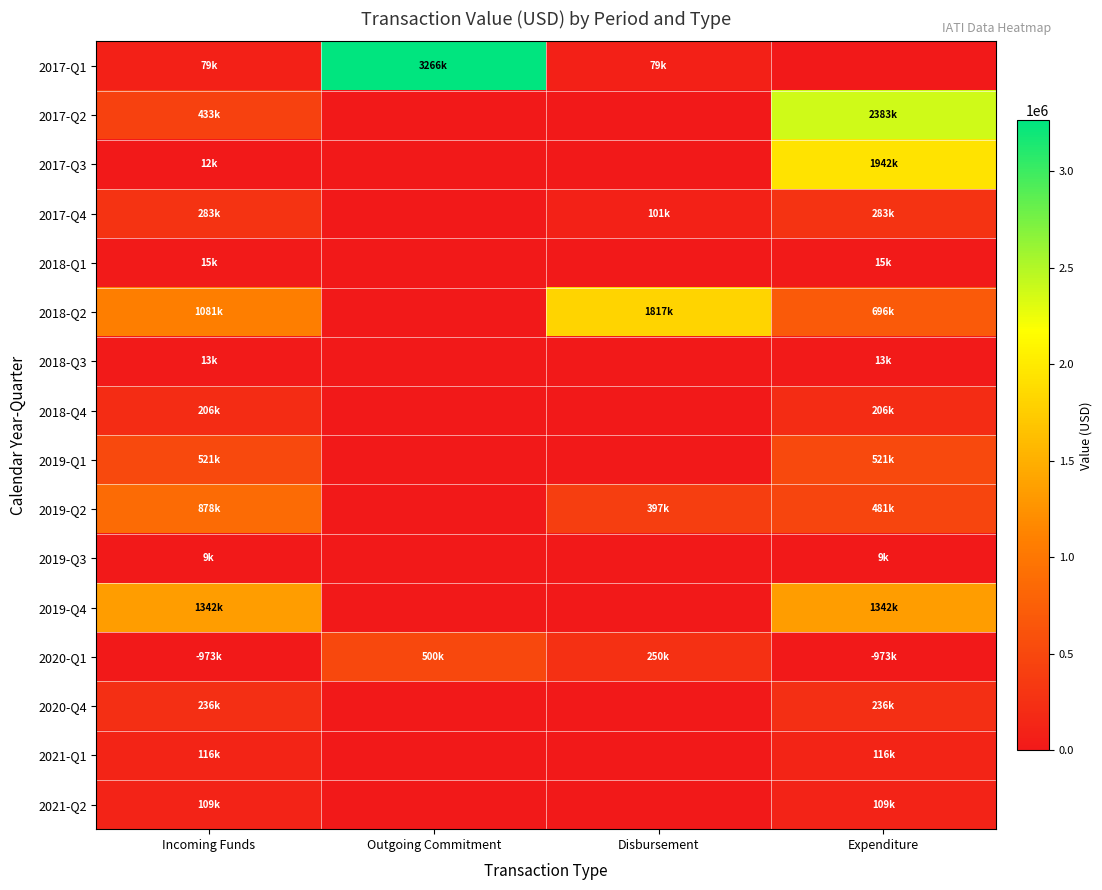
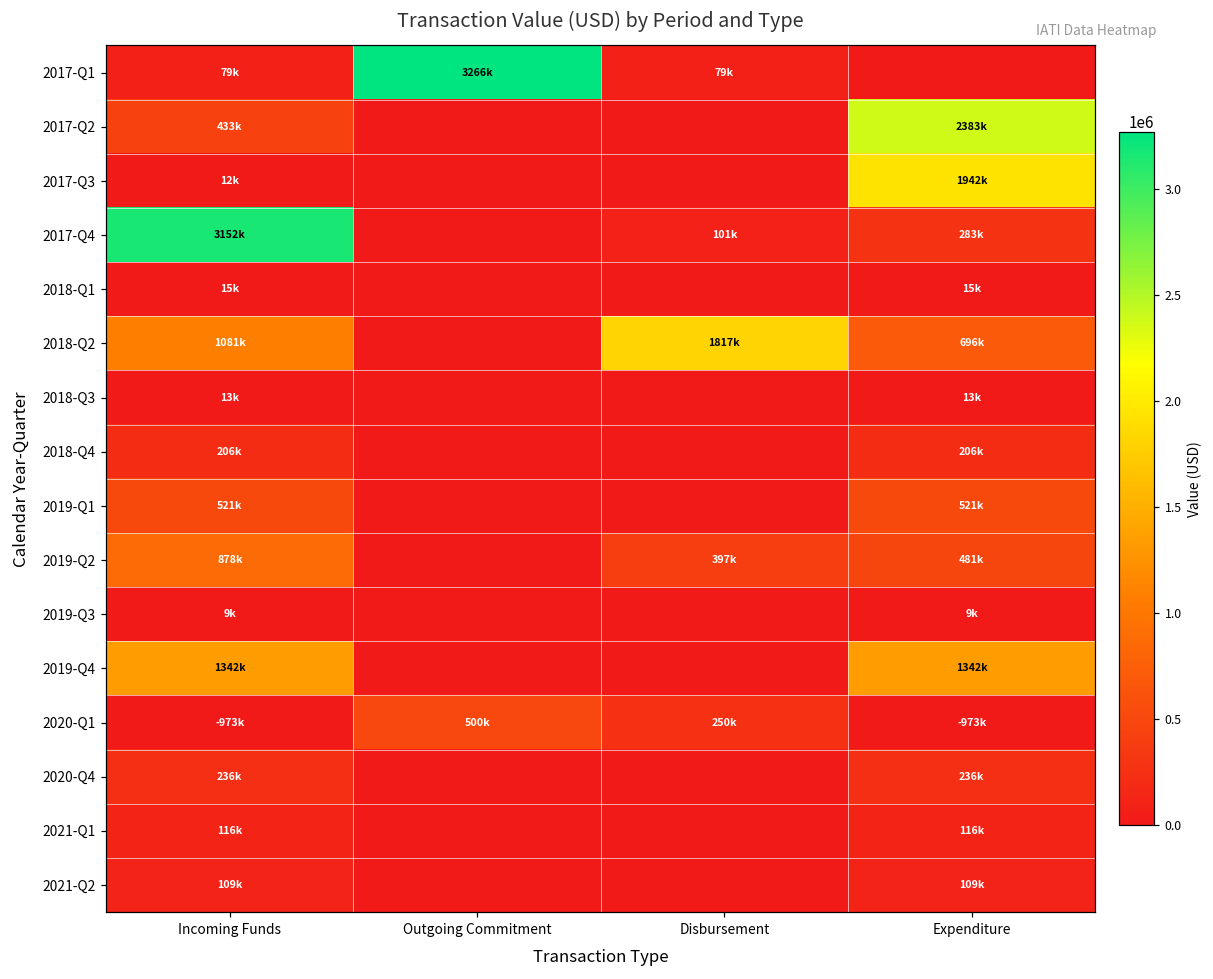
2017-Q4, Incoming Funds: 283k -> 3152k
